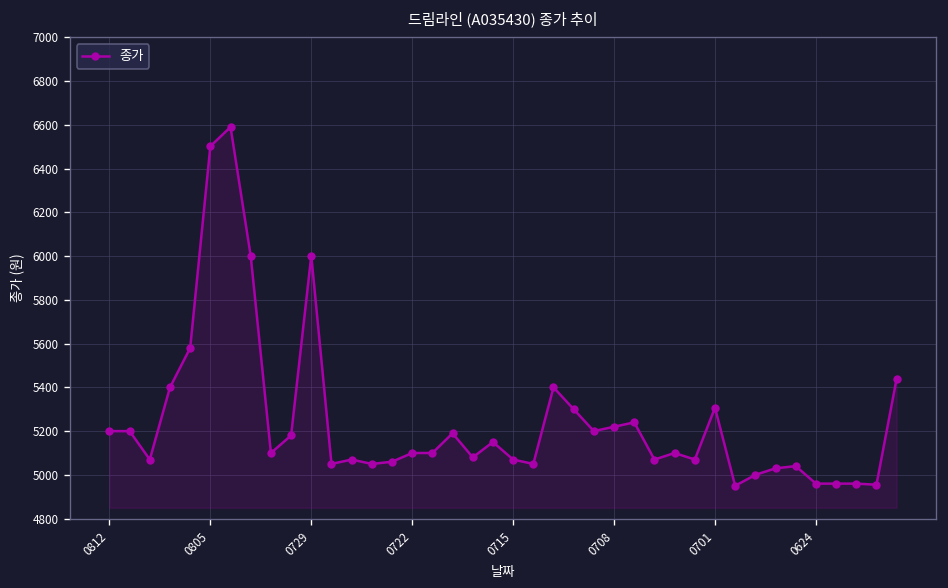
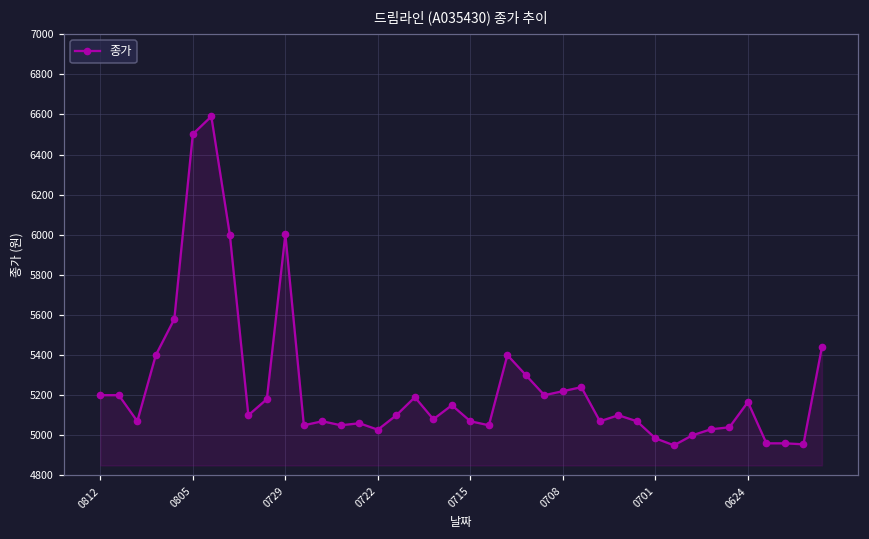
0722: 5100 -> 5030
0701: 5310 -> 4990
0624: 4960 -> 5170
